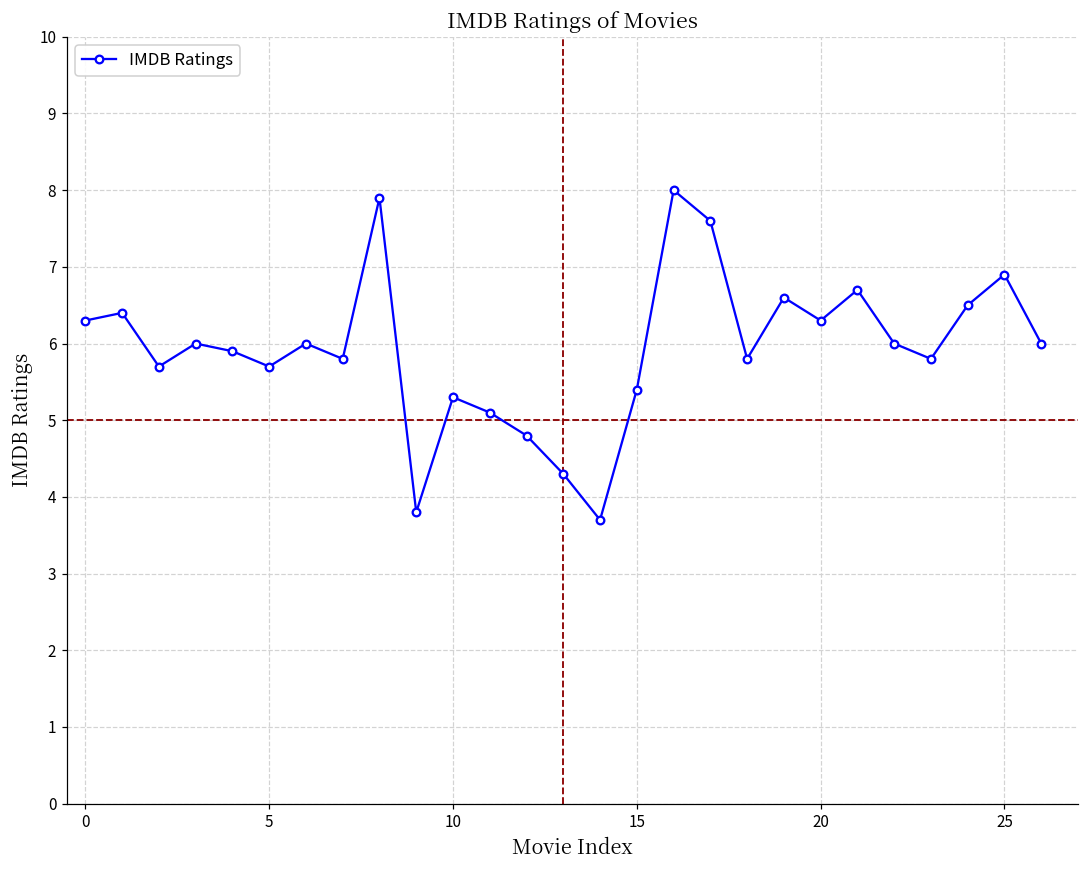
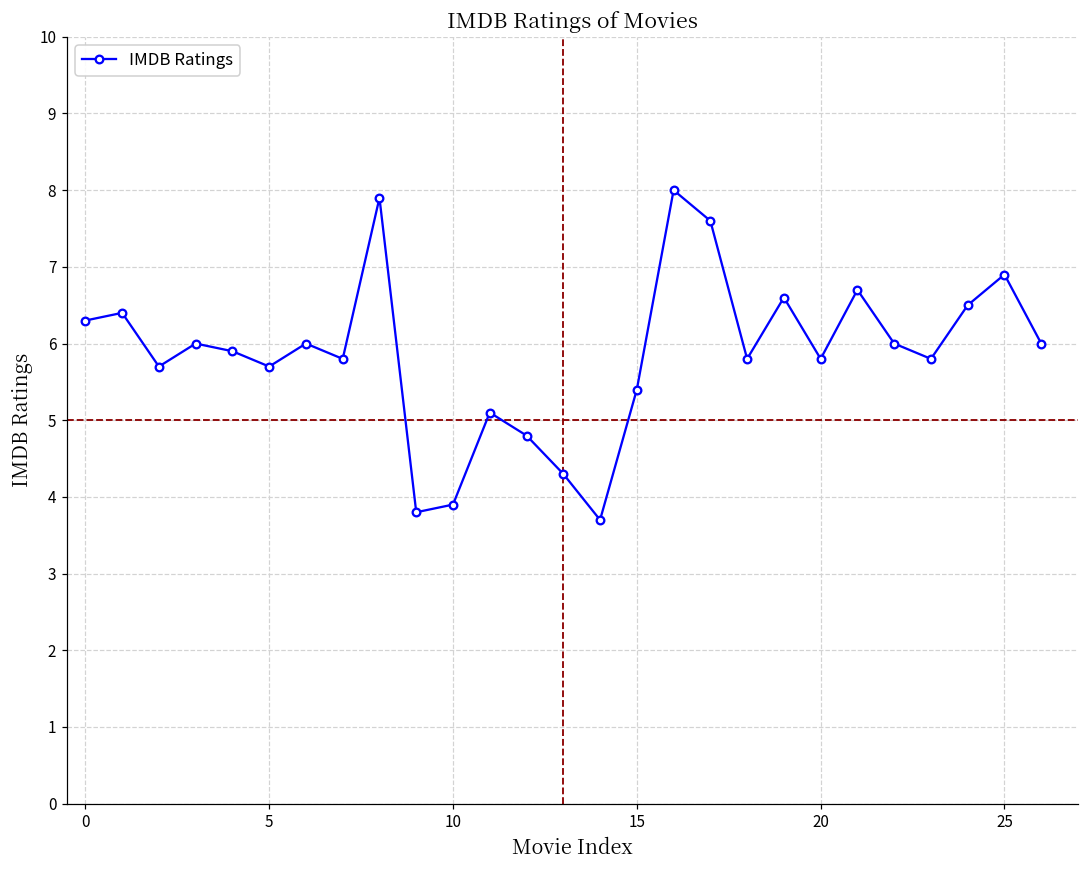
10: 5.3 -> 3.9
20: 6.3 -> 5.8
